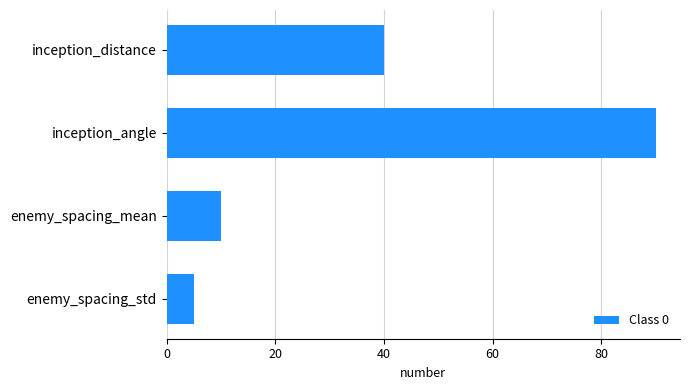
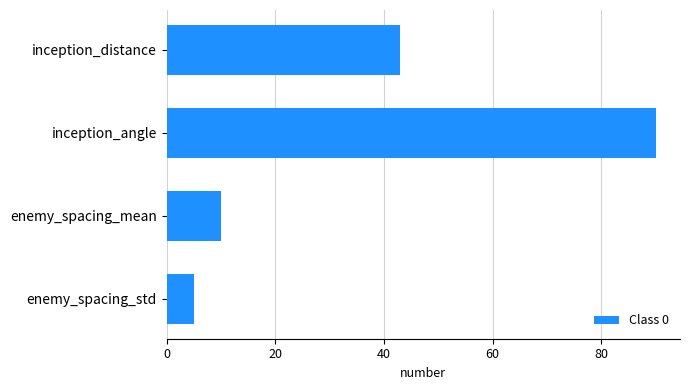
inception_distance: 40 -> 43
